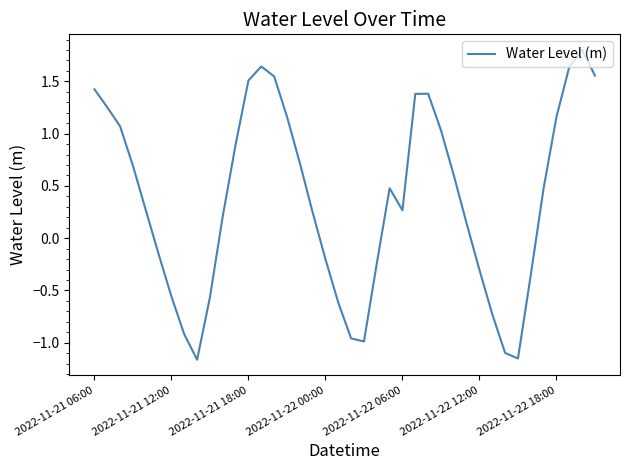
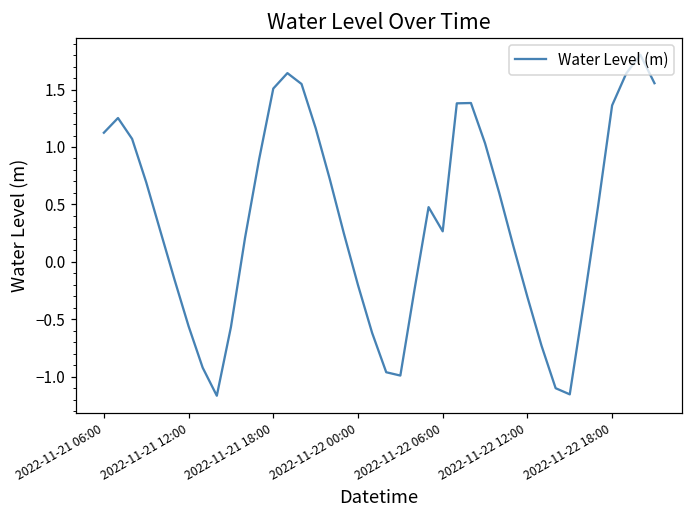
2022-11-21 06:00: 1.42 -> 1.12
2022-11-22 18:00: 1.16 -> 1.36
